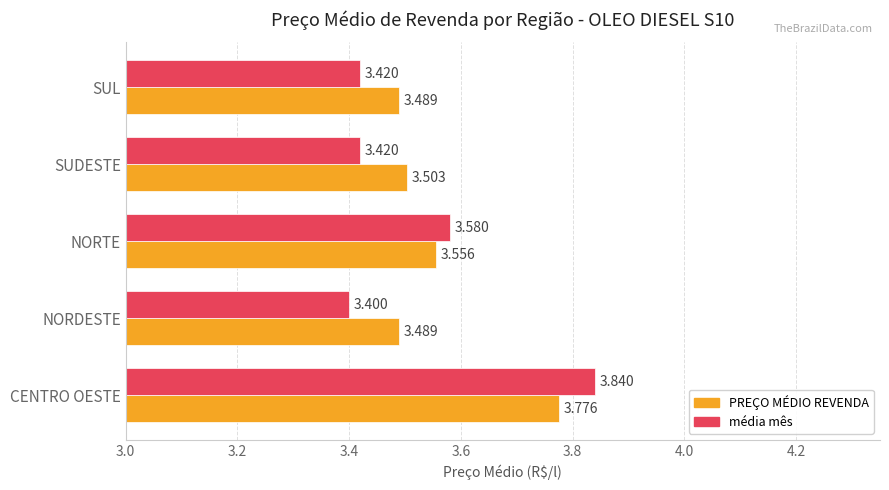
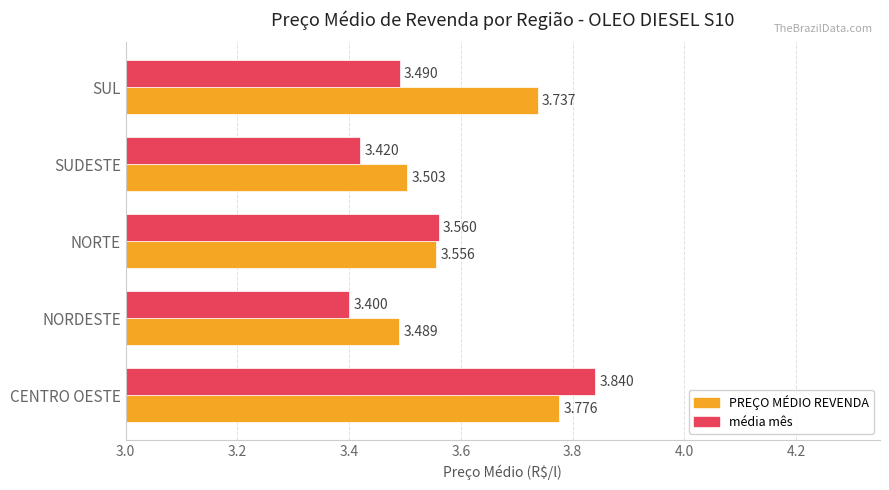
média mês, SUL: 3.420 -> 3.490
PREÇO MÉDIO REVENDA, SUL: 3.489 -> 3.737
média mês, NORTE: 3.580 -> 3.560
